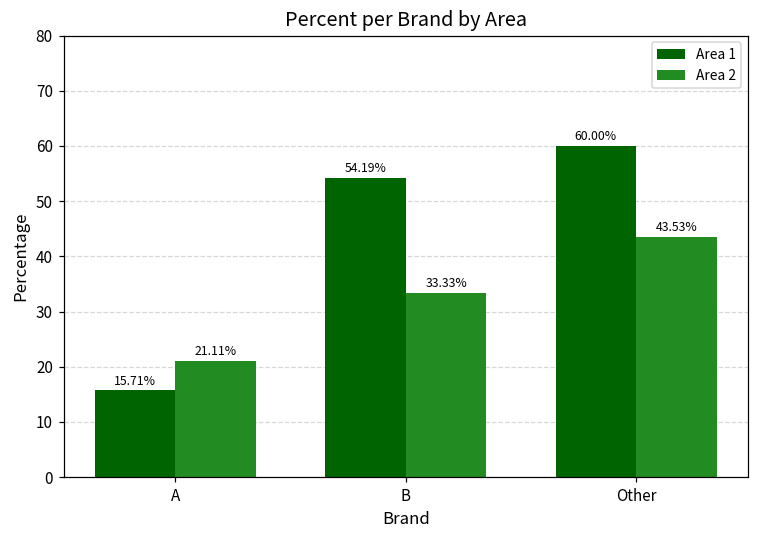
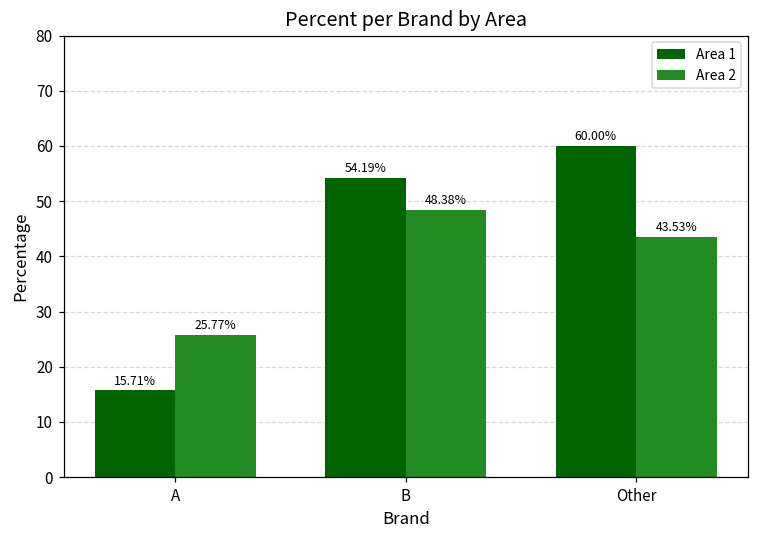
Area 2, A: 21.11% -> 25.77%
Area 2, B: 33.33% -> 48.38%
